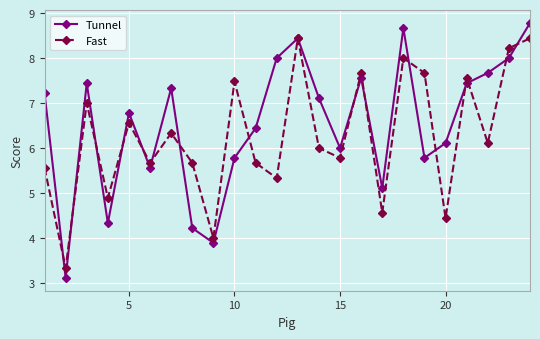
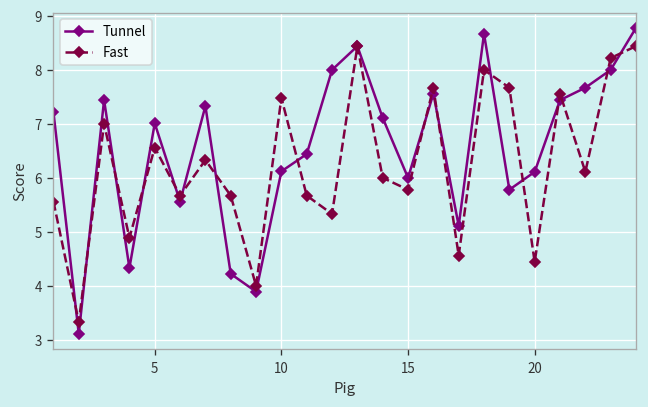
Tunnel, 5: 6.8 -> 7.0
Tunnel, 10: 5.8 -> 6.1
